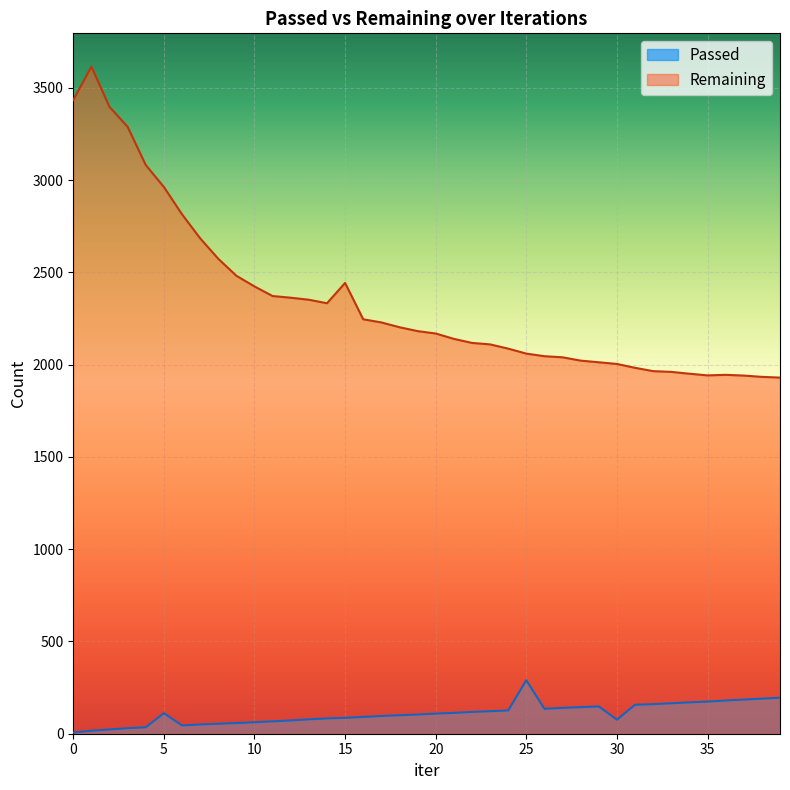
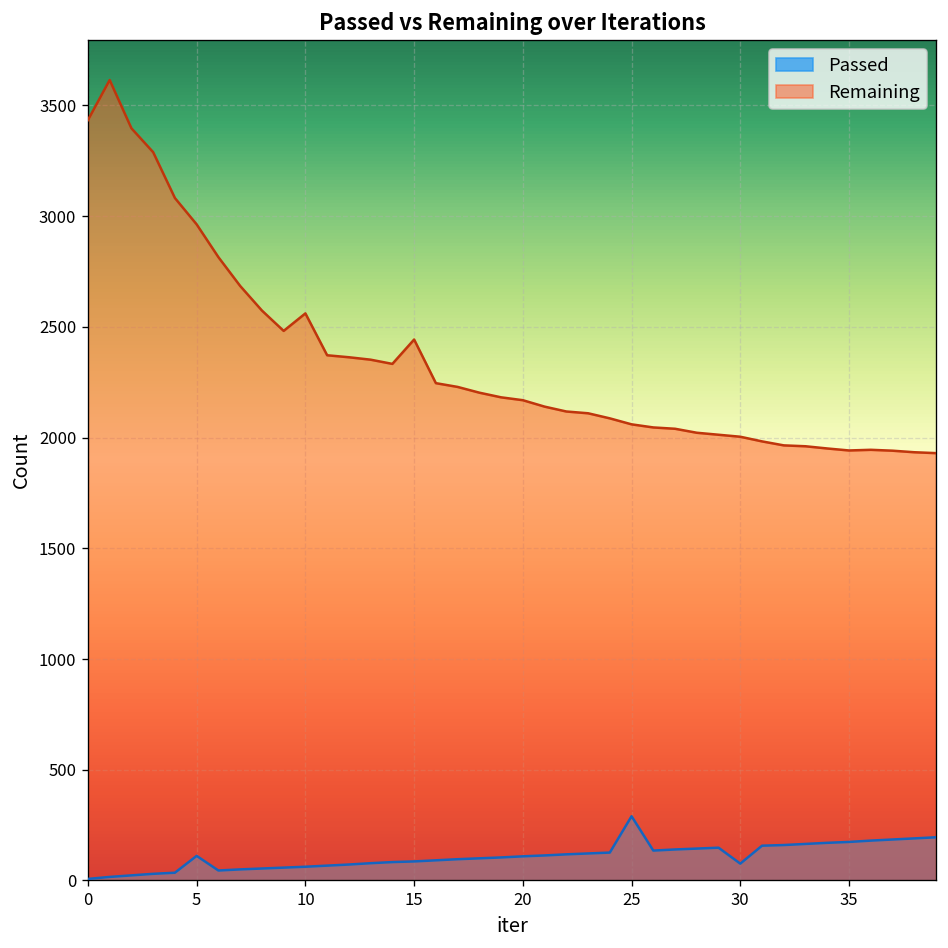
Remaining, 10: 2420 -> 2560
